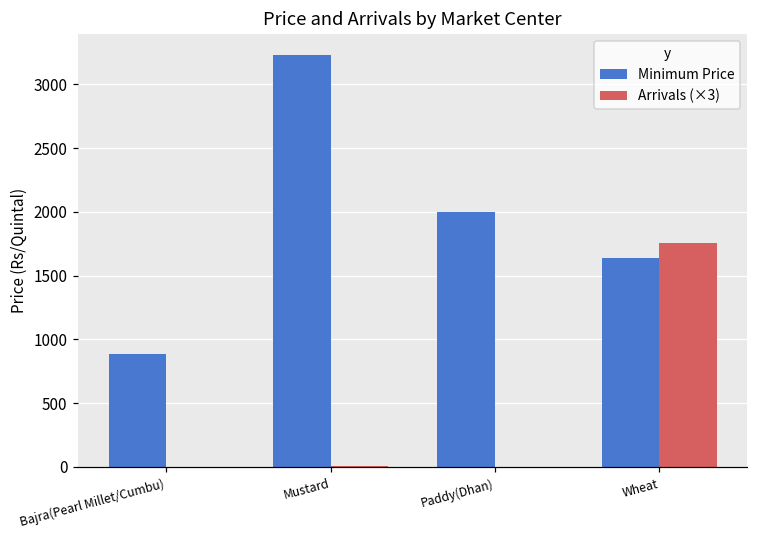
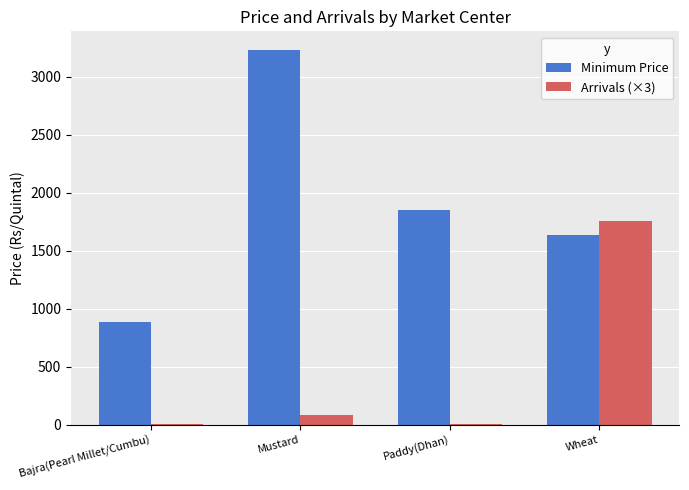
Arrivals (×3), Mustard: 10 -> 80
Minimum Price, Paddy(Dhan): 2000 -> 1850
